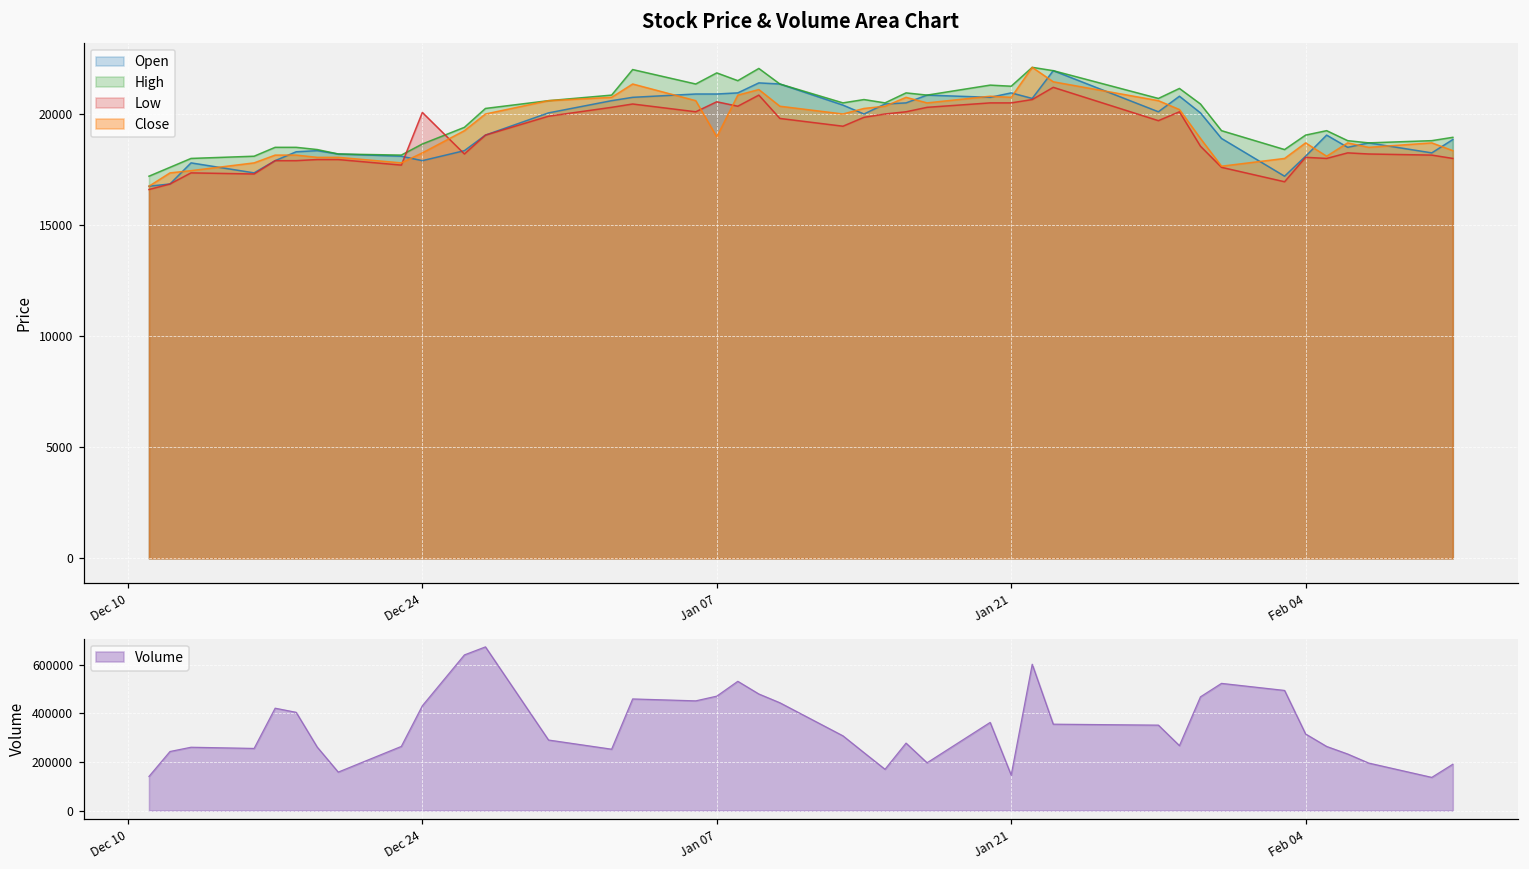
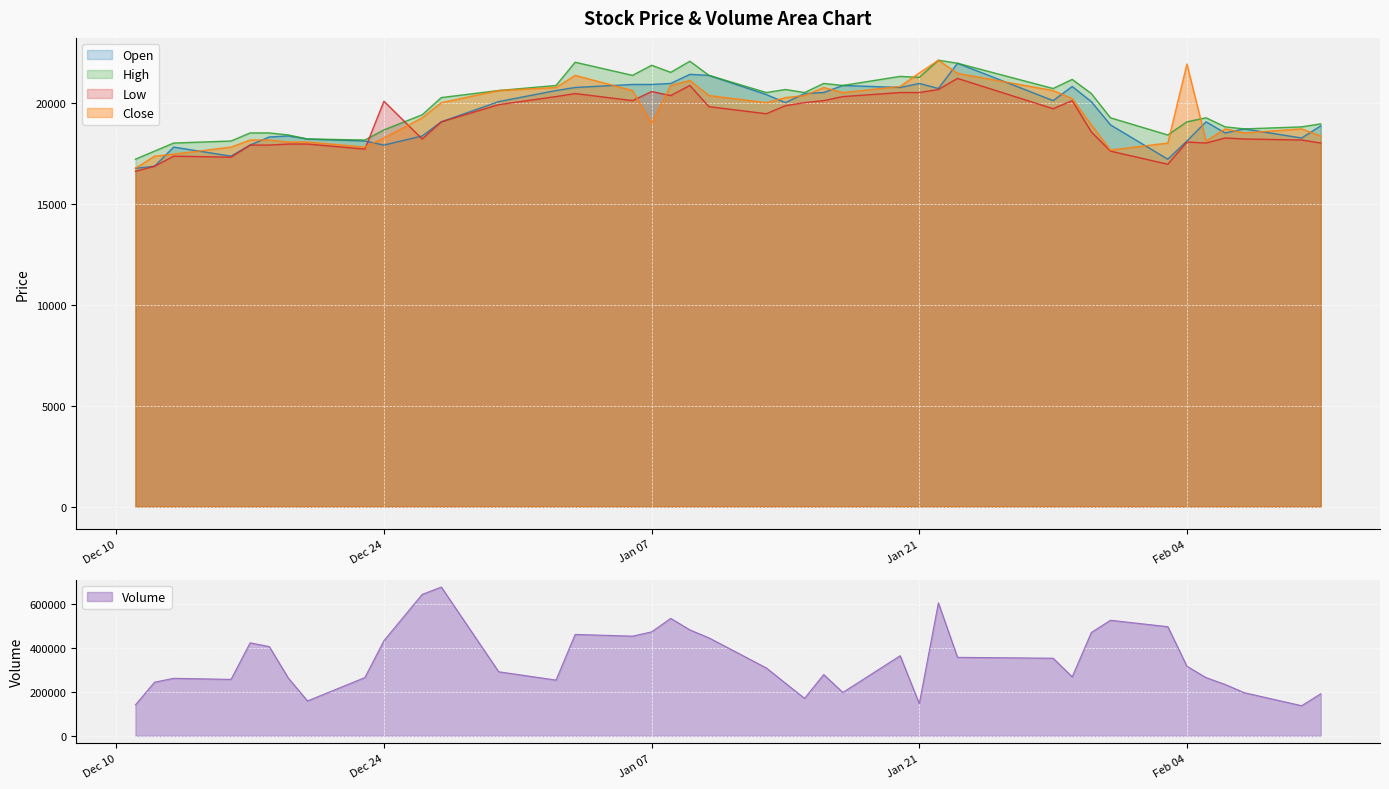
Stock Price & Volume Area Chart, Close, Jan 21: 20800 -> 21500
Stock Price & Volume Area Chart, Close, Feb 04: 18700 -> 21900
